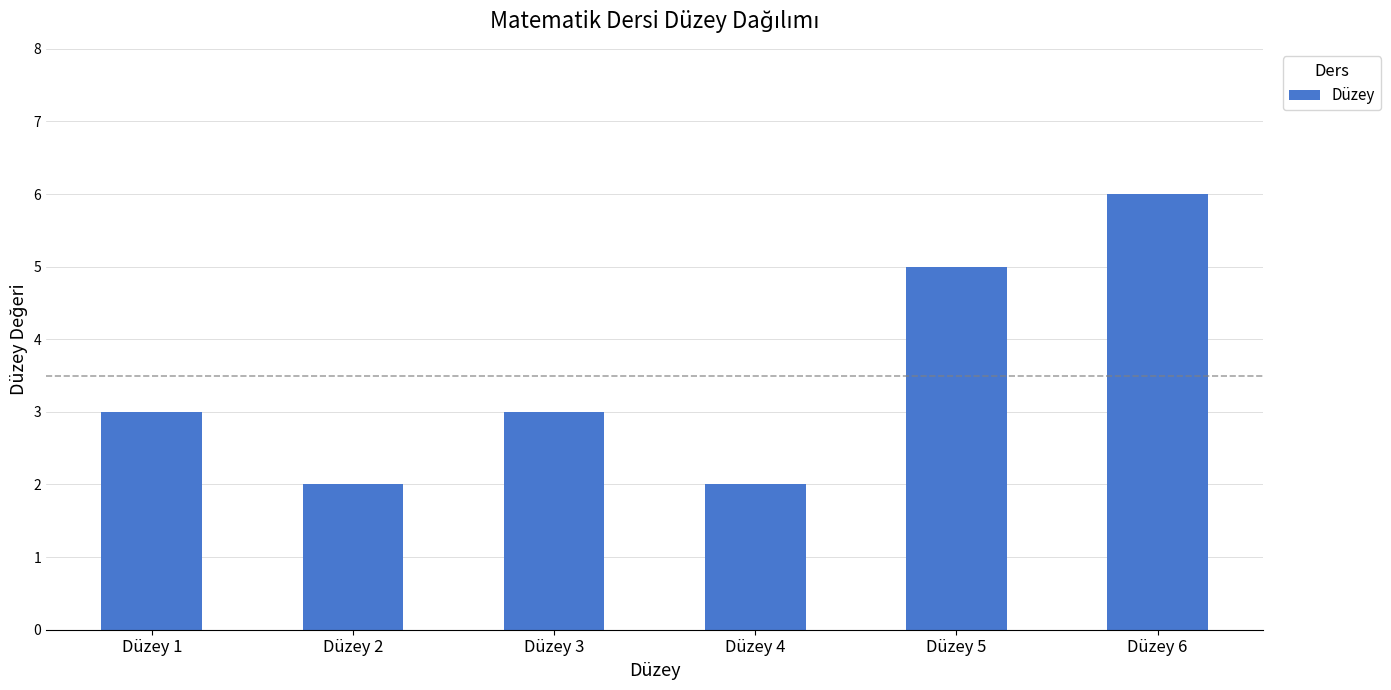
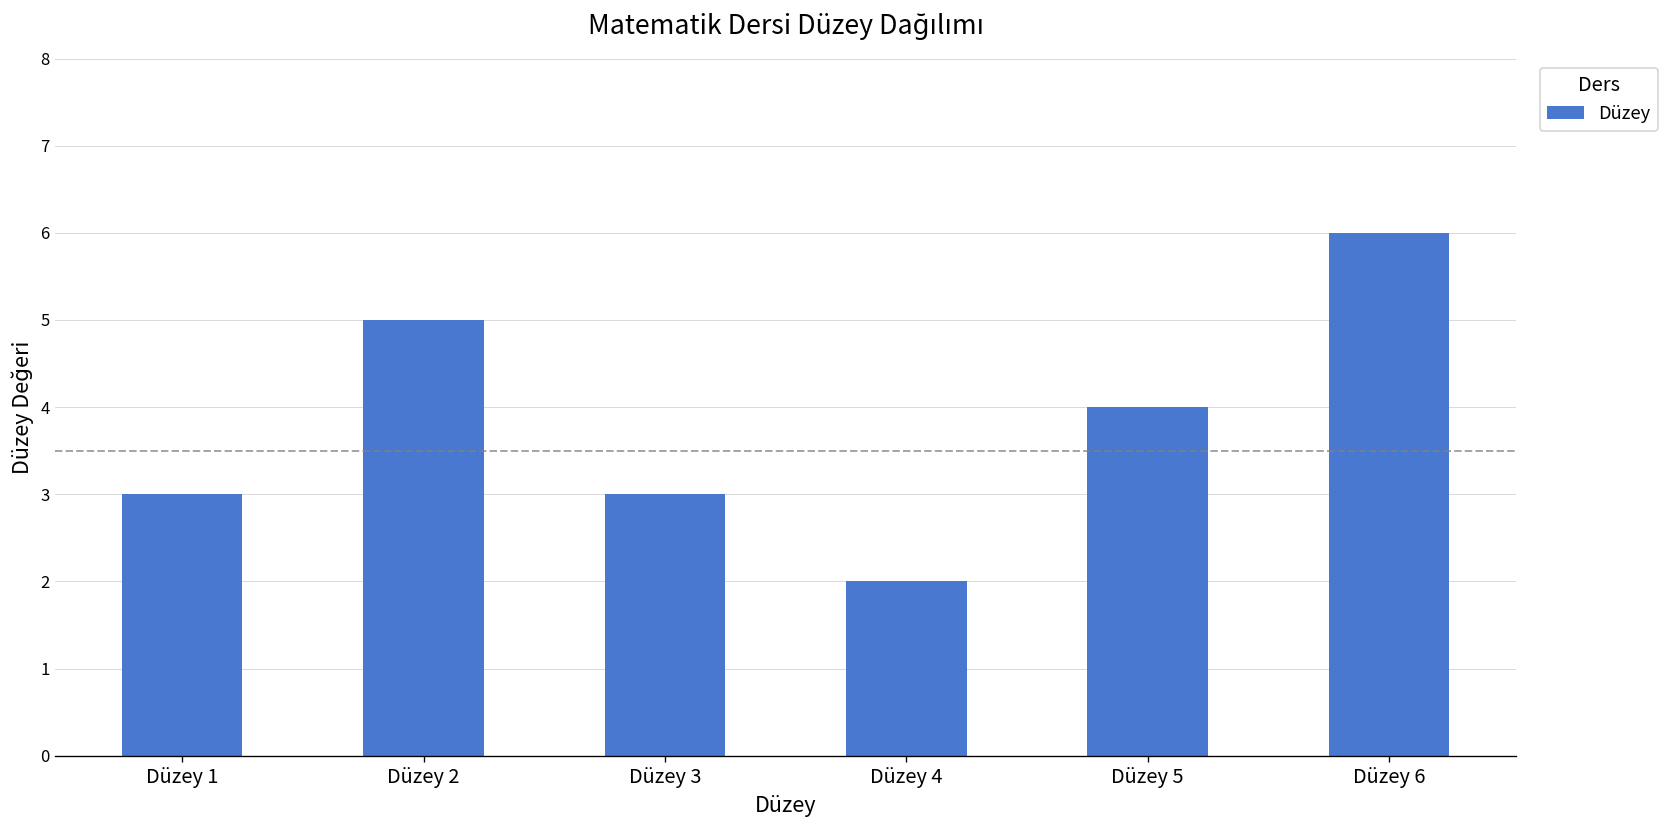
Düzey 2: 2 -> 5
Düzey 5: 5 -> 4
